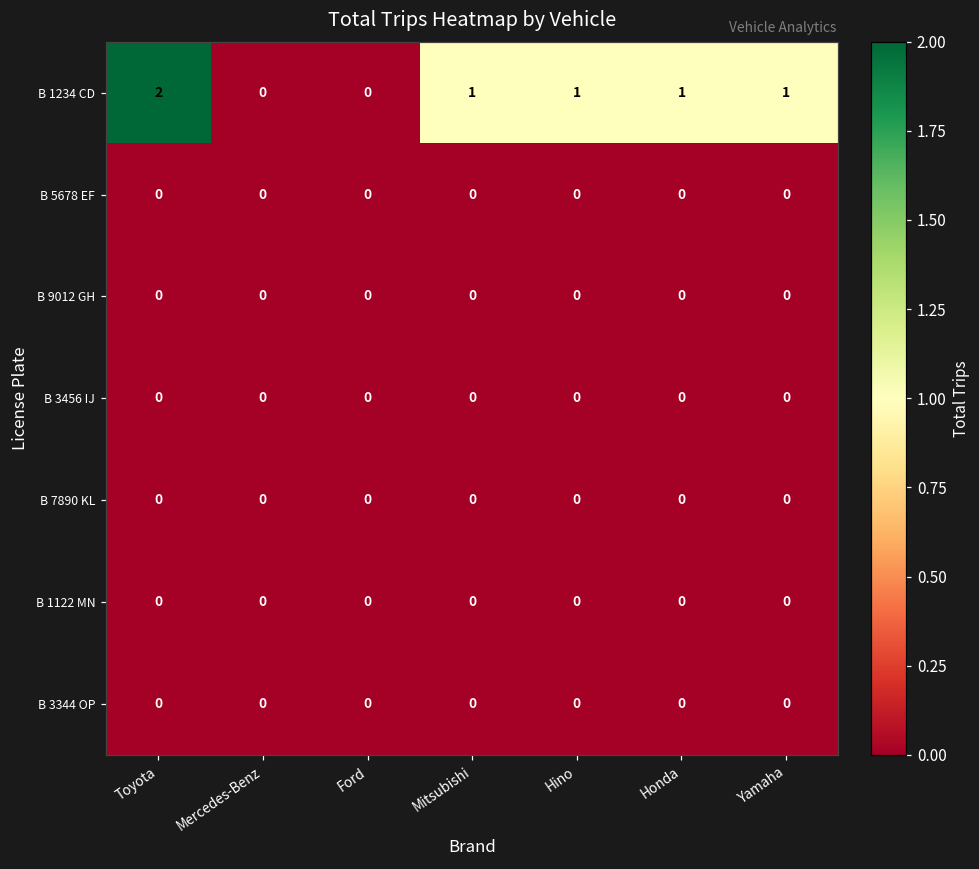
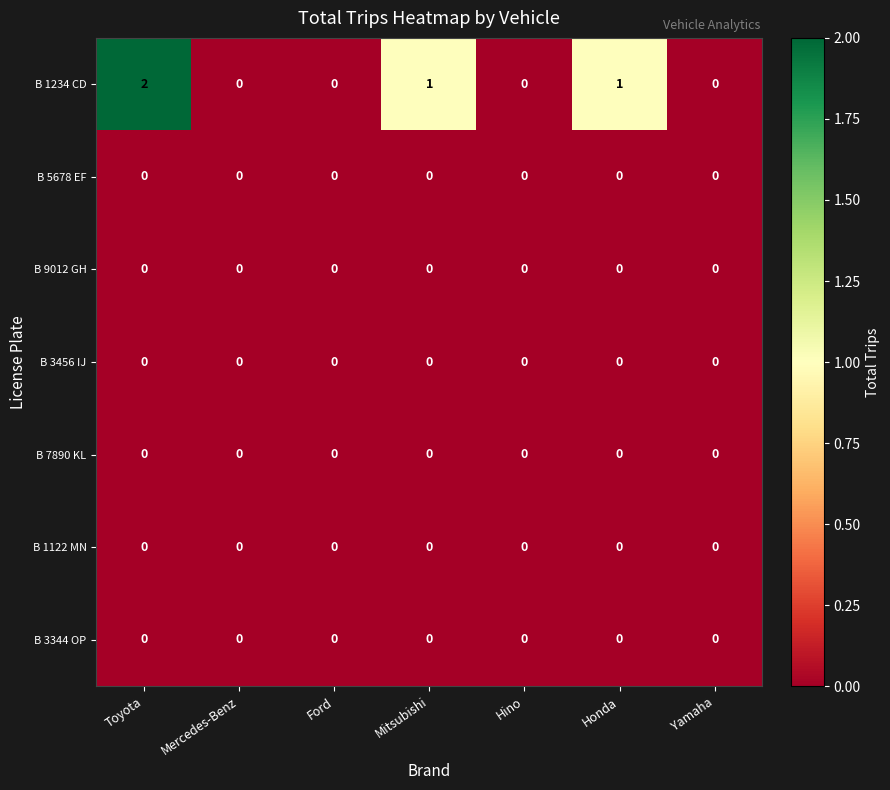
B 1234 CD, Hino: 1 -> 0
B 1234 CD, Yamaha: 1 -> 0
